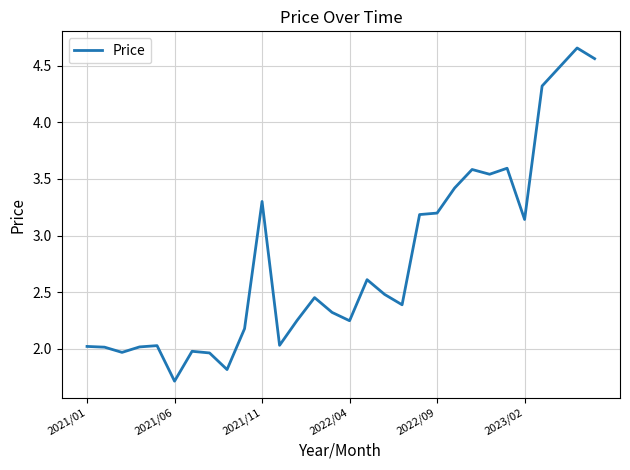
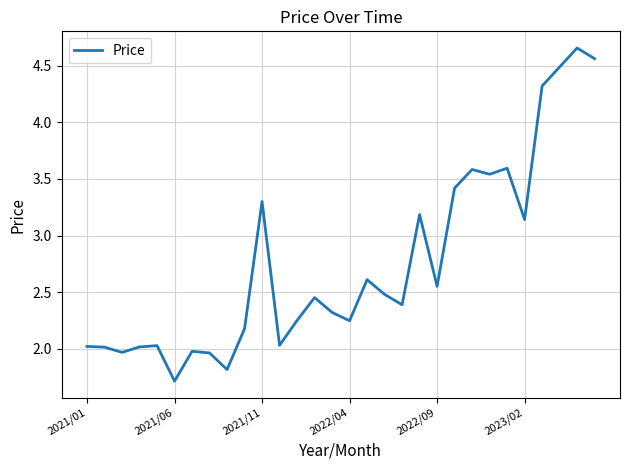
2022/09: 3.20 -> 2.55
